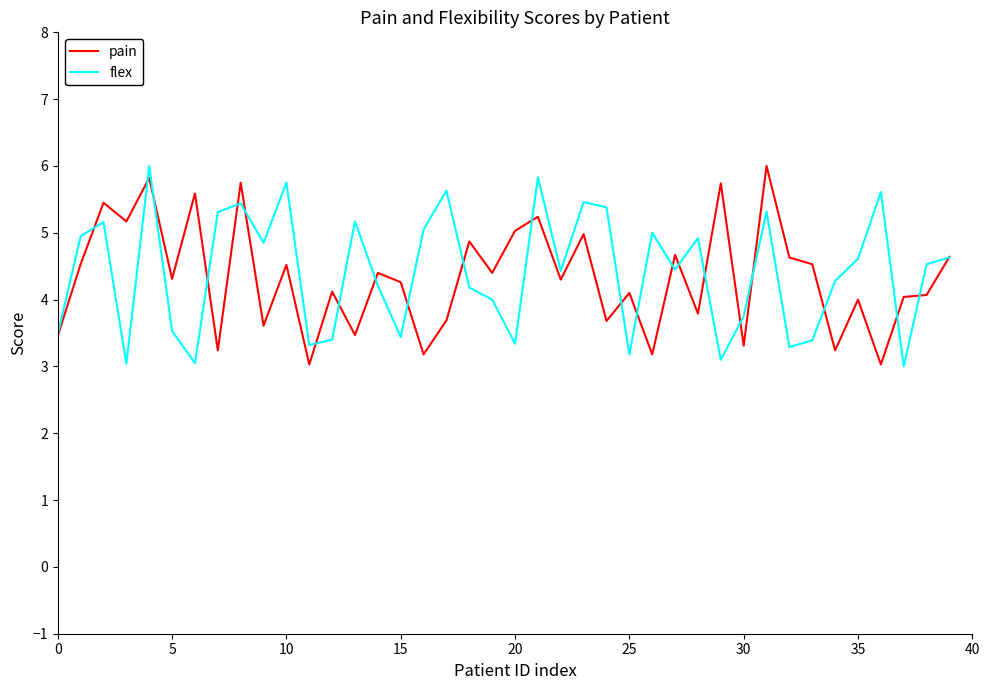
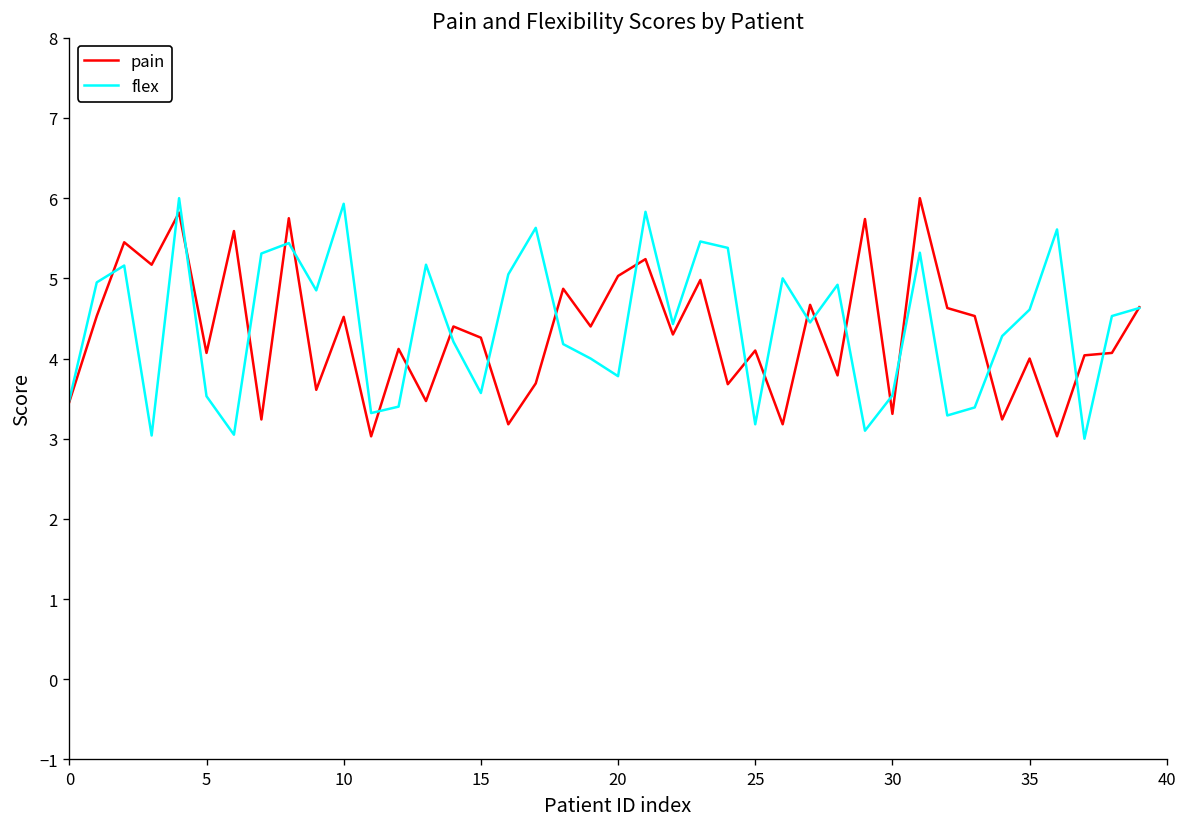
pain, 5: 4.3 -> 4.1
flex, 10: 5.8 -> 5.9
flex, 15: 3.4 -> 3.6
flex, 20: 3.3 -> 3.8
flex, 30: 3.8 -> 3.5
